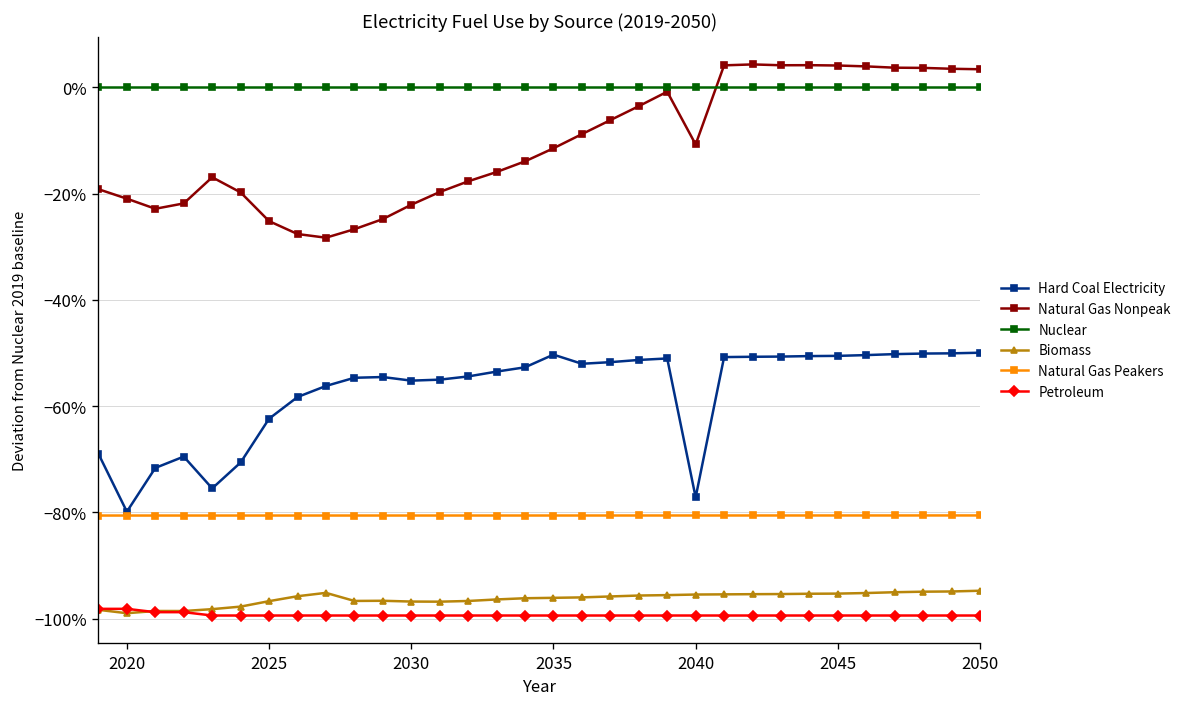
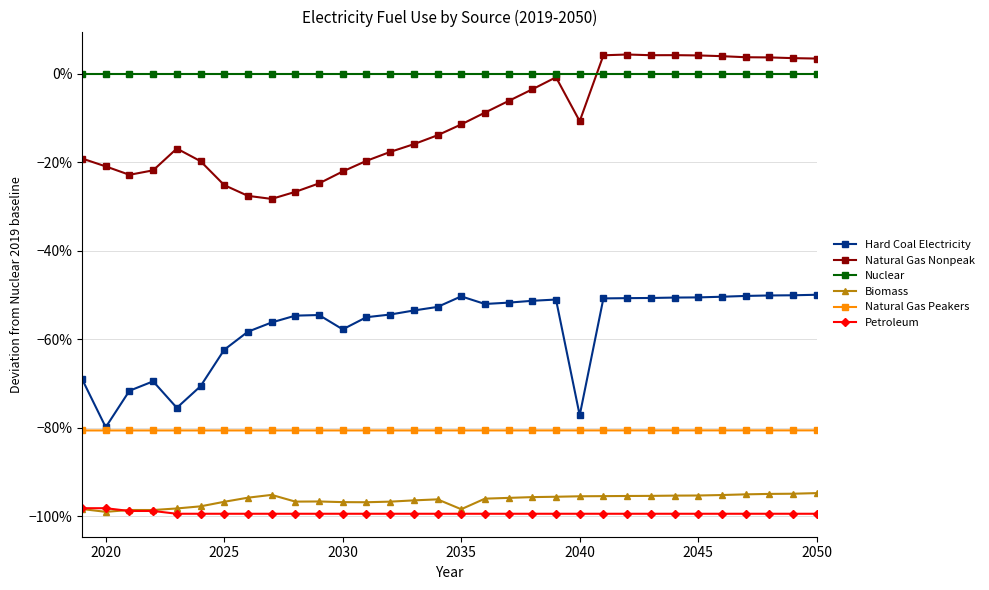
Hard Coal Electricity, 2030: -55% -> -58%
Biomass, 2035: -96% -> -98%
